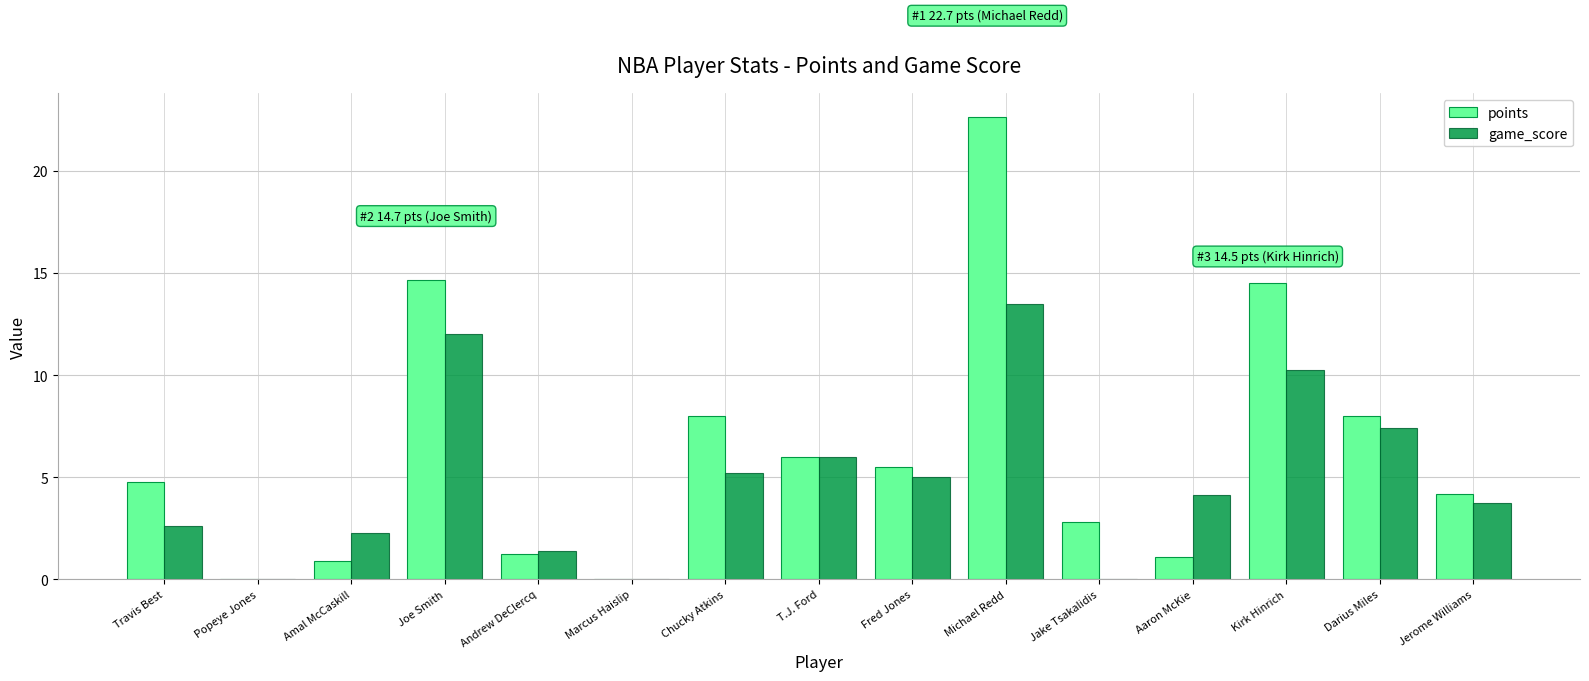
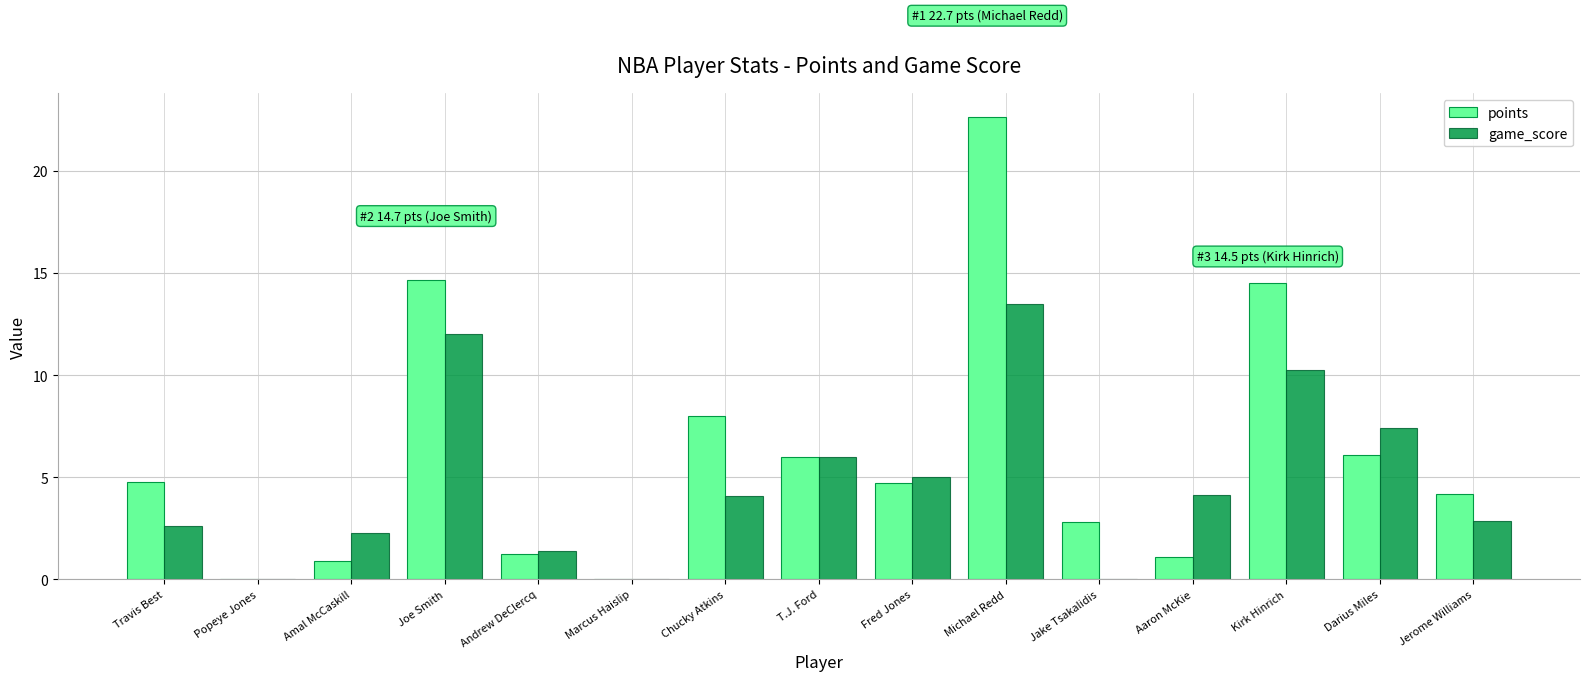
game_score, Chucky Atkins: 5.2 -> 4.1
points, Fred Jones: 5.5 -> 4.7
points, Darius Miles: 8.0 -> 6.1
game_score, Jerome Williams: 3.7 -> 2.9
